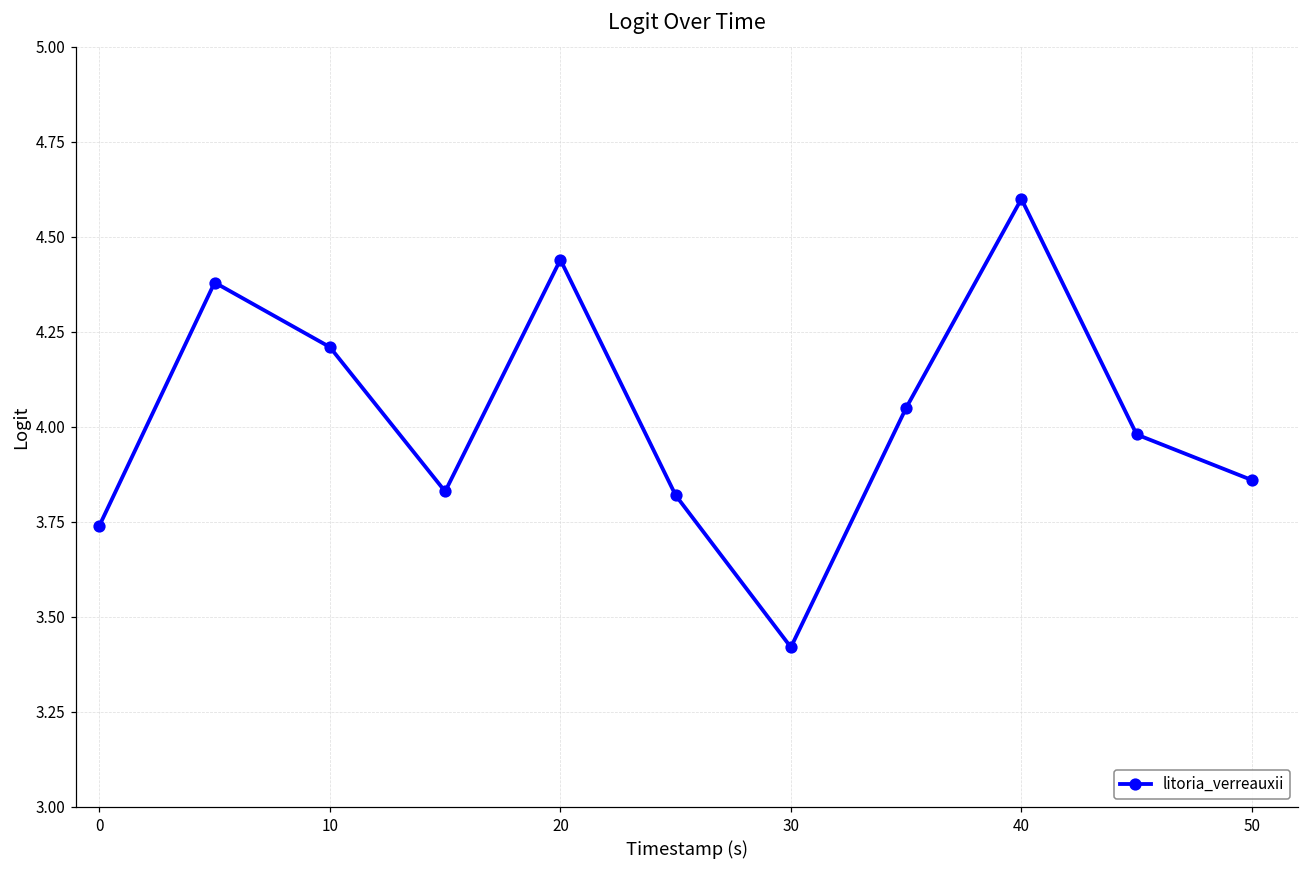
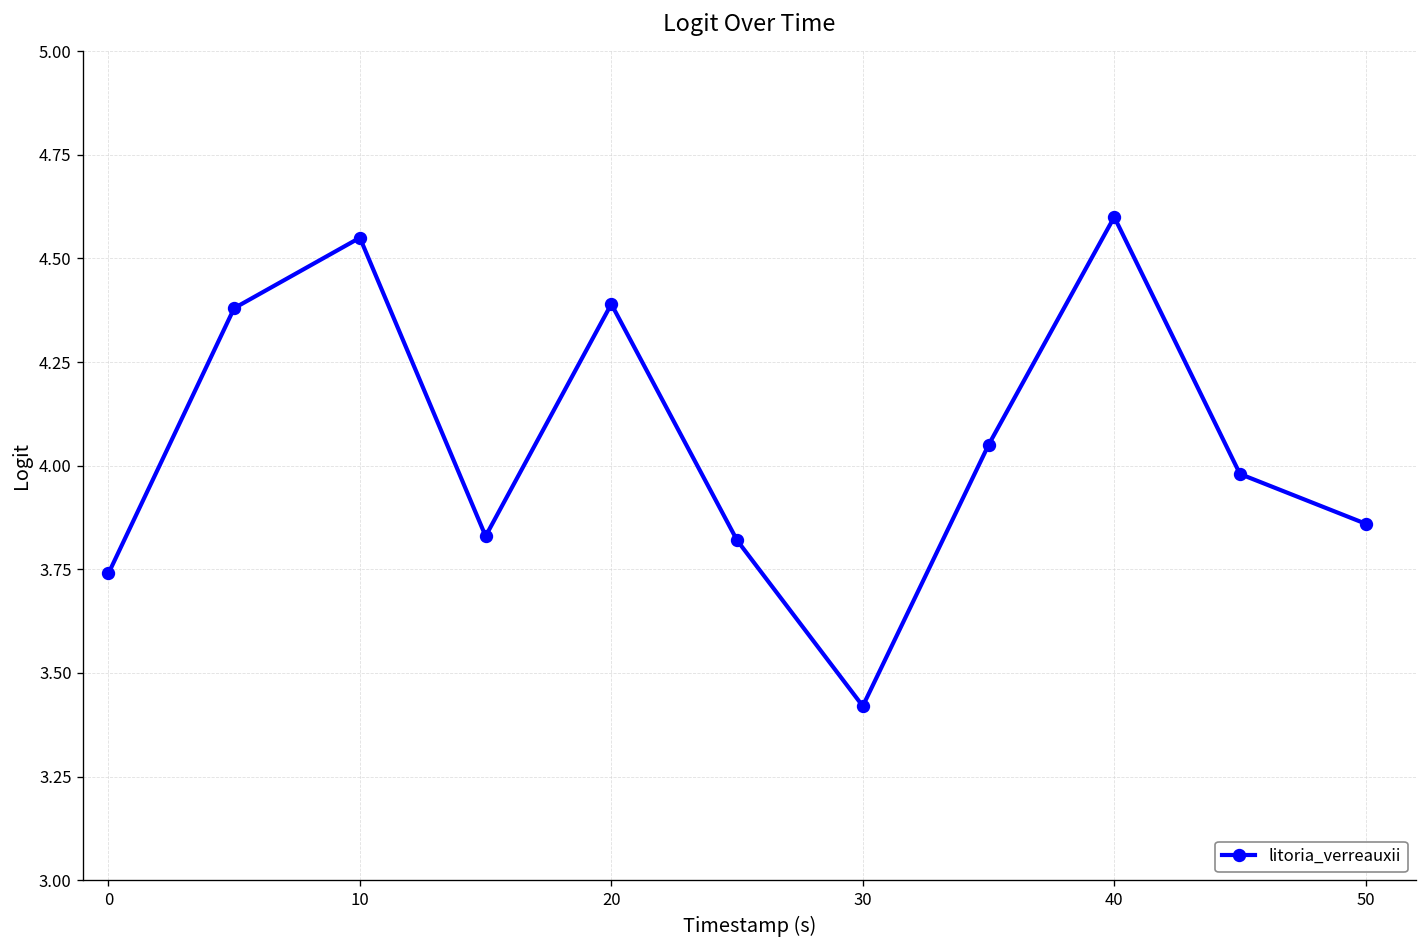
10: 4.21 -> 4.55
20: 4.44 -> 4.39
